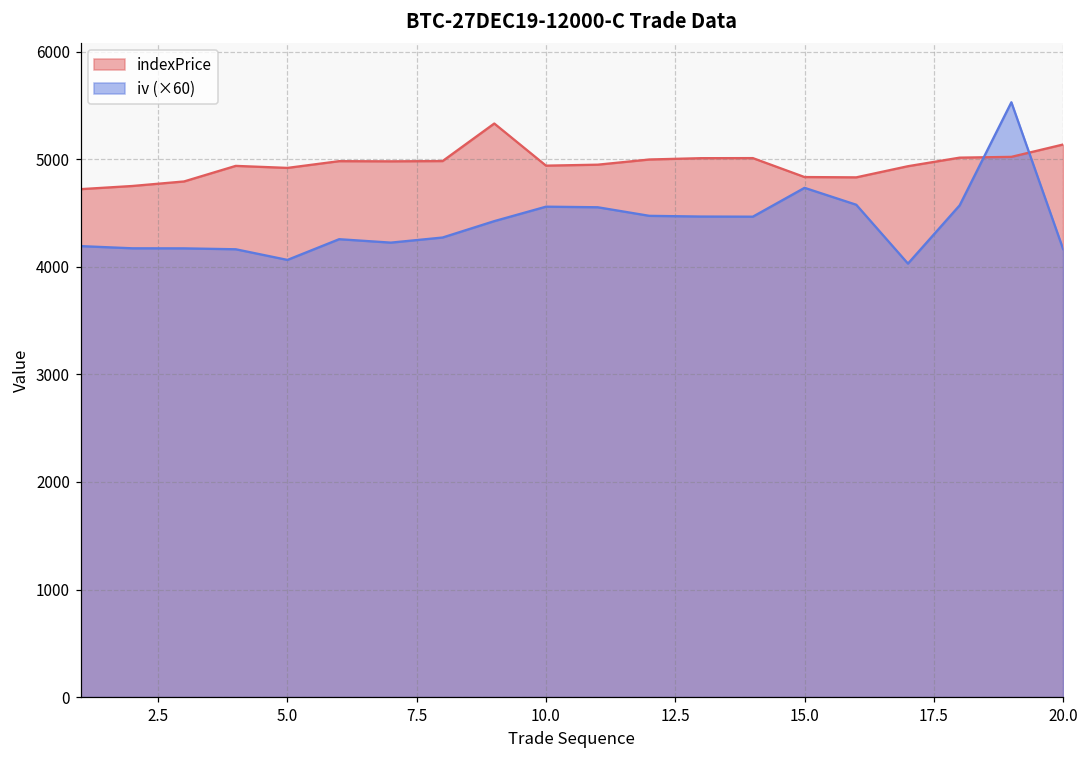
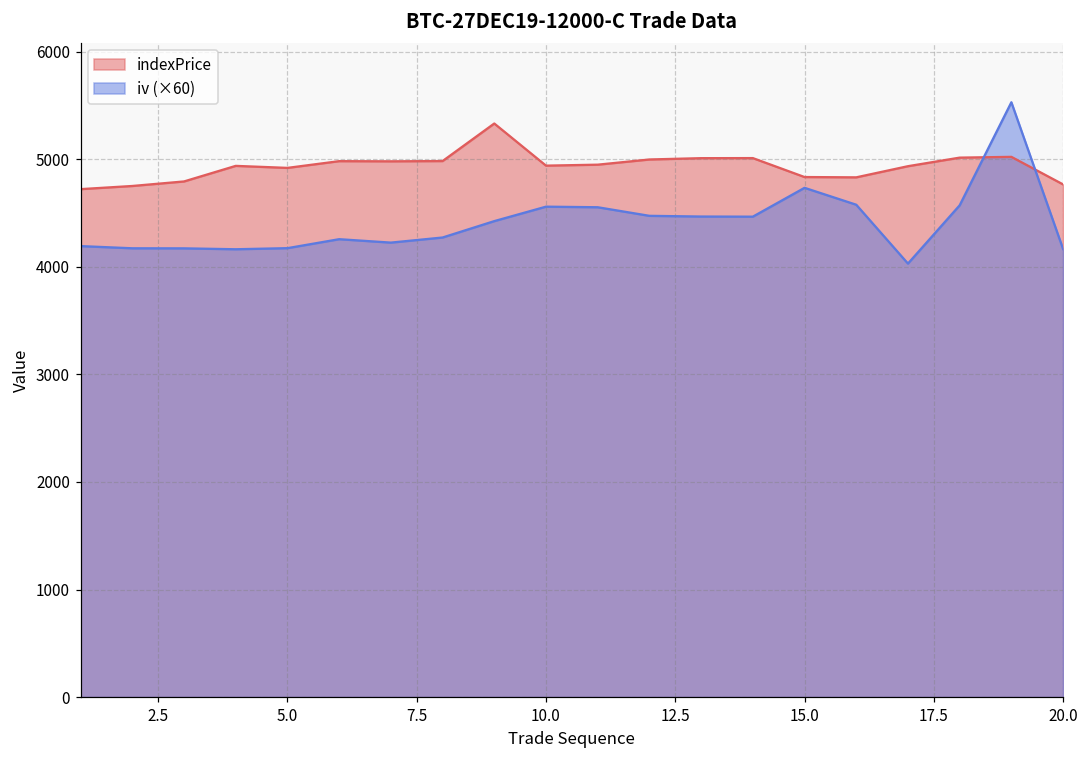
iv (×60), 5.0: 4100 -> 4200
indexPrice, 20.0: 5100 -> 4800
